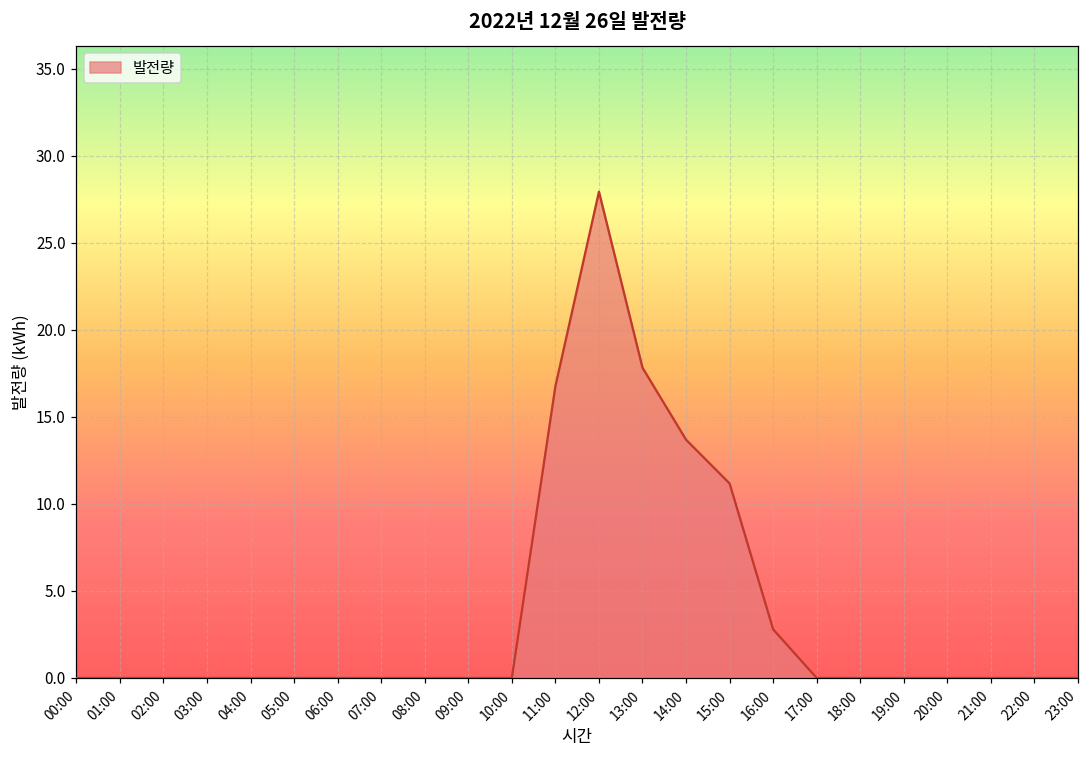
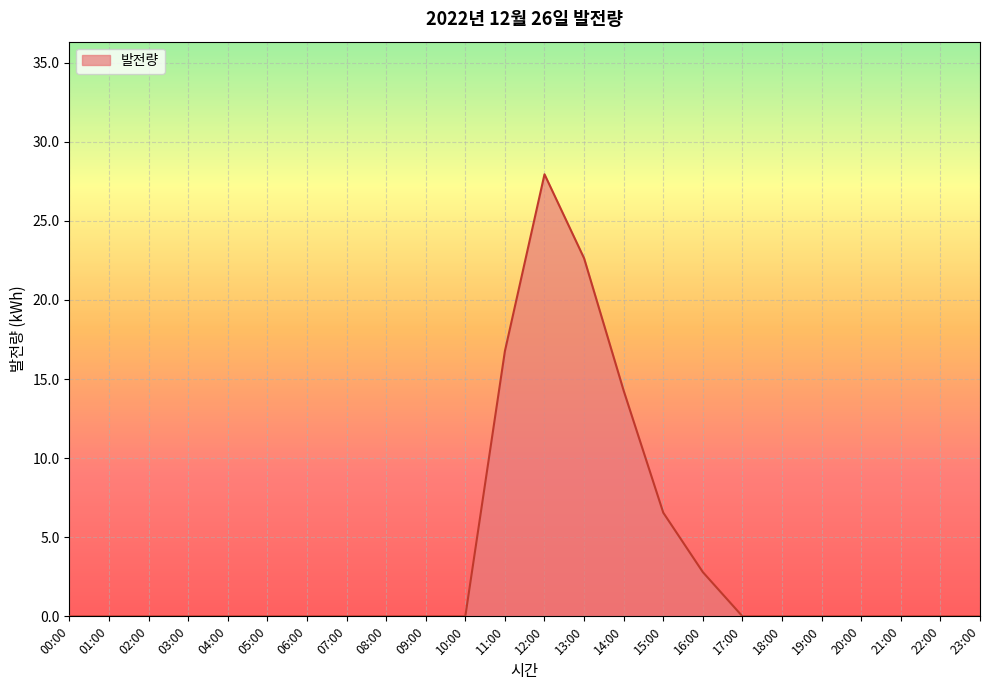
13:00: 17.8 -> 22.6
14:00: 13.7 -> 14.3
15:00: 11.2 -> 6.6
